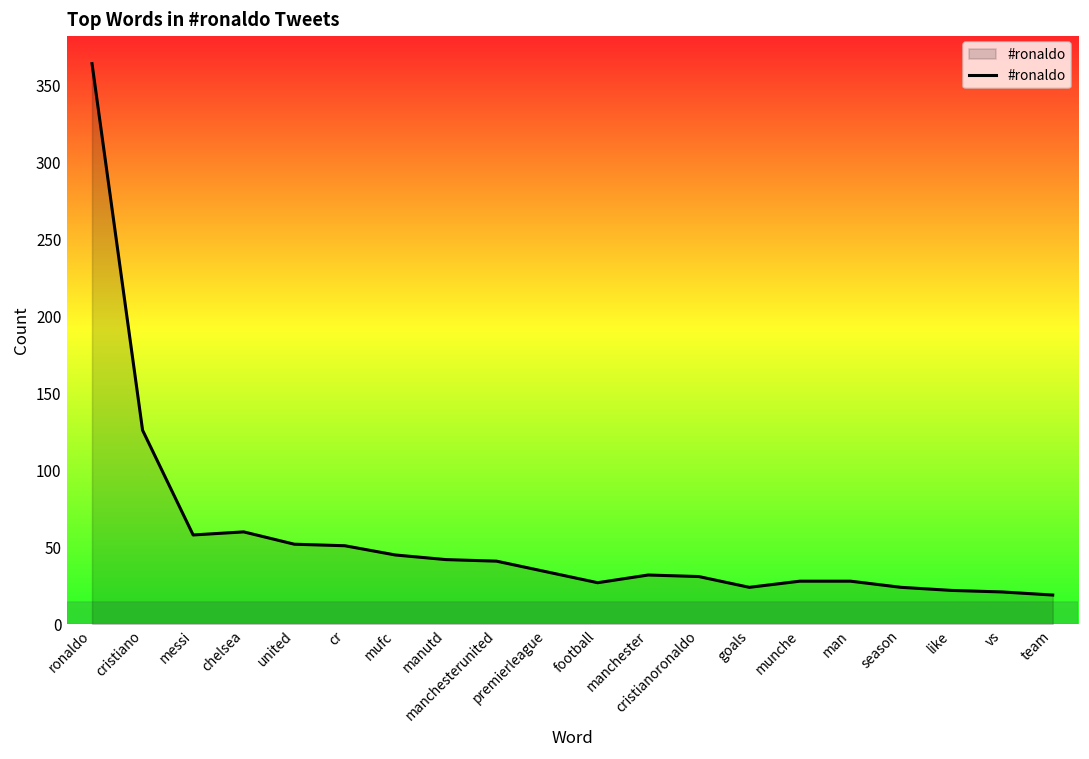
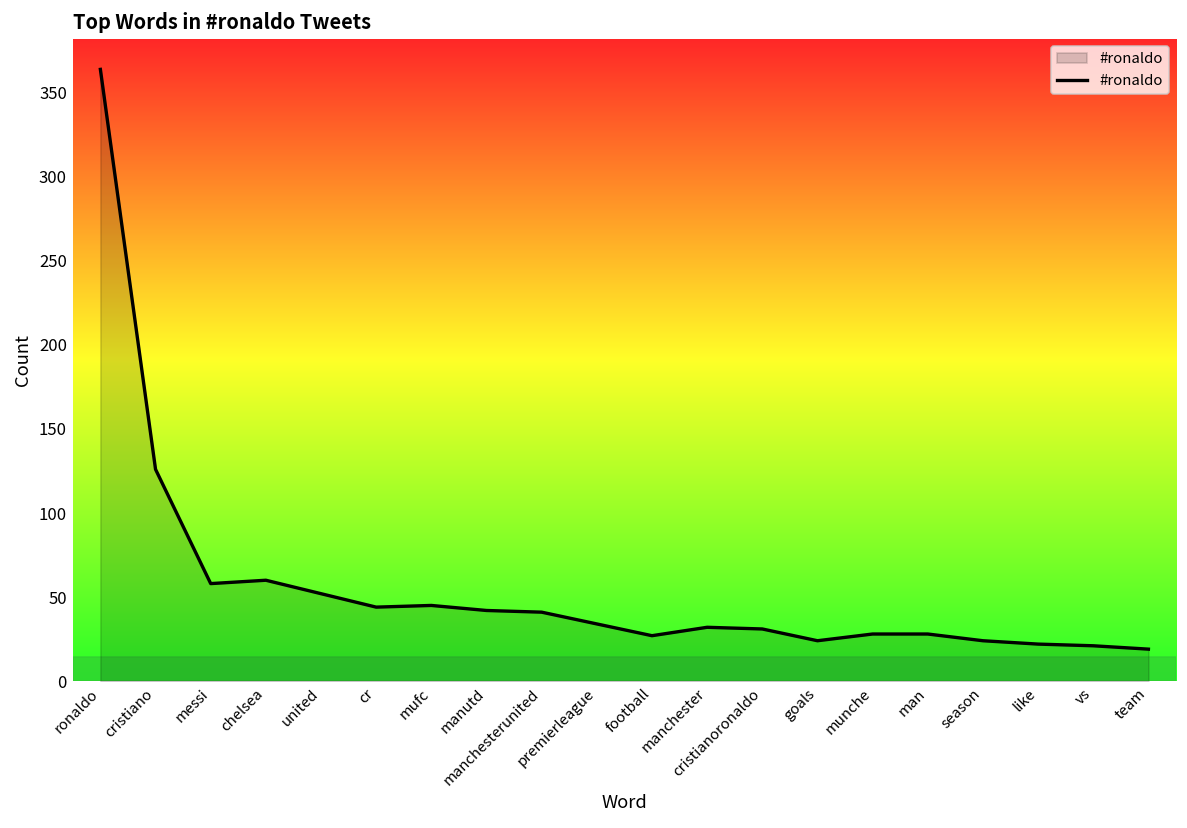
cr: 51 -> 44
